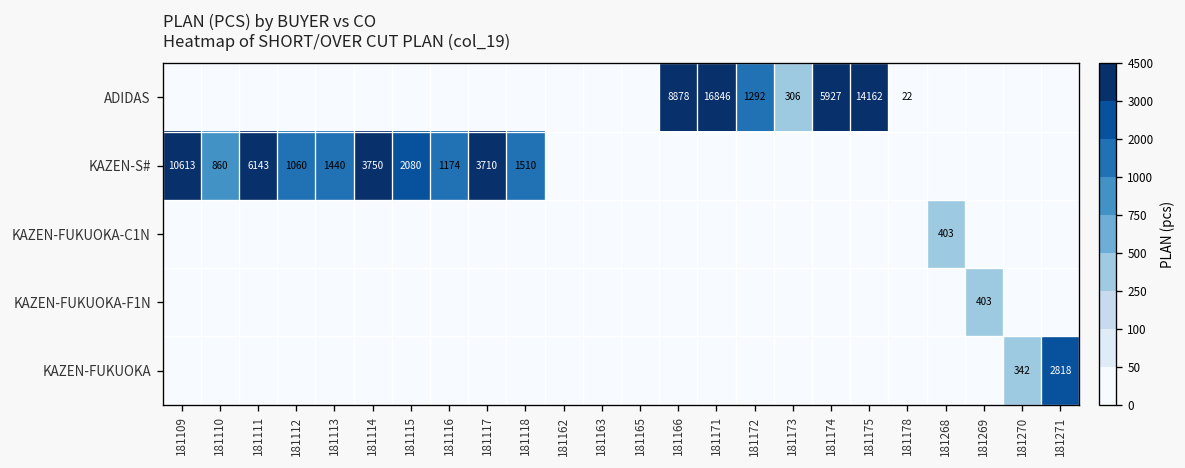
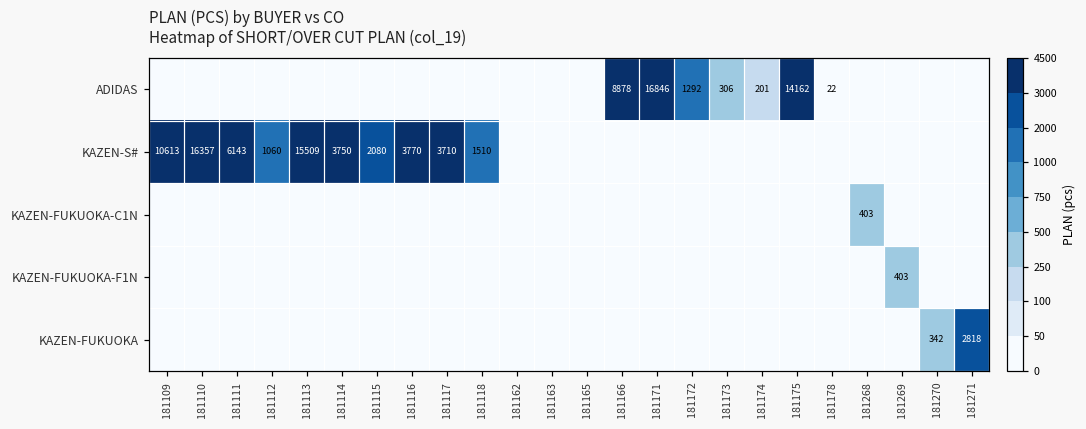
ADIDAS, 181174: 5927 -> 201
KAZEN-S#, 181110: 860 -> 16357
KAZEN-S#, 181113: 1440 -> 15509
KAZEN-S#, 181116: 1174 -> 3770
